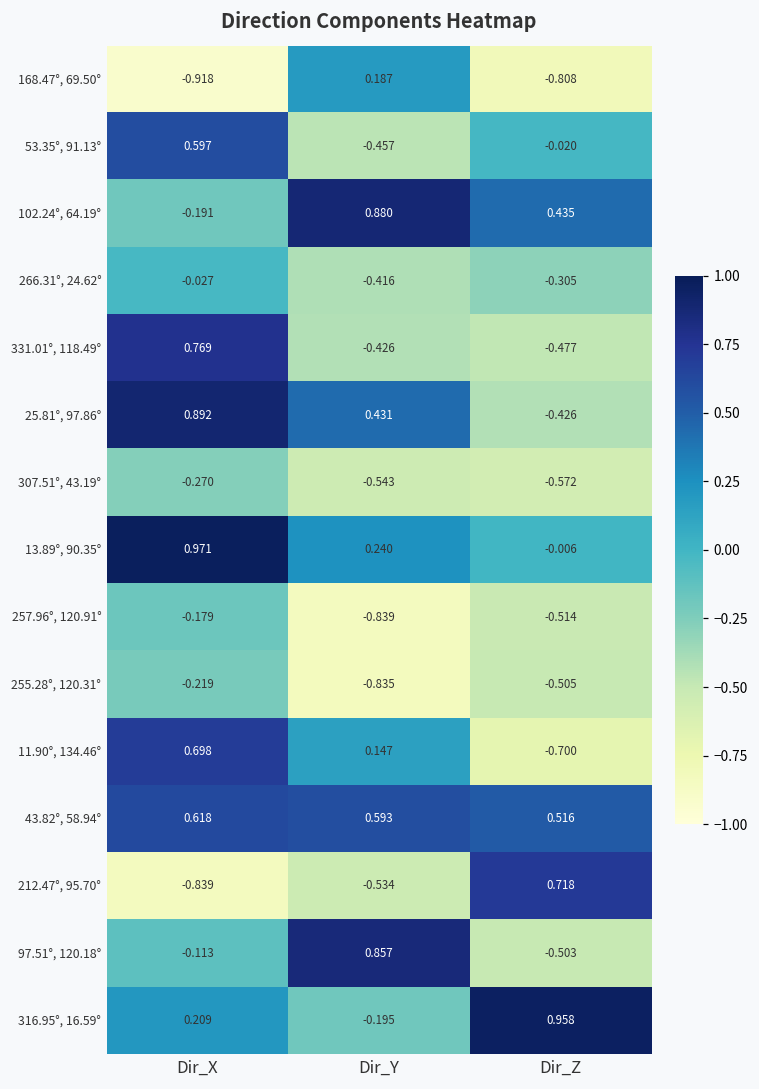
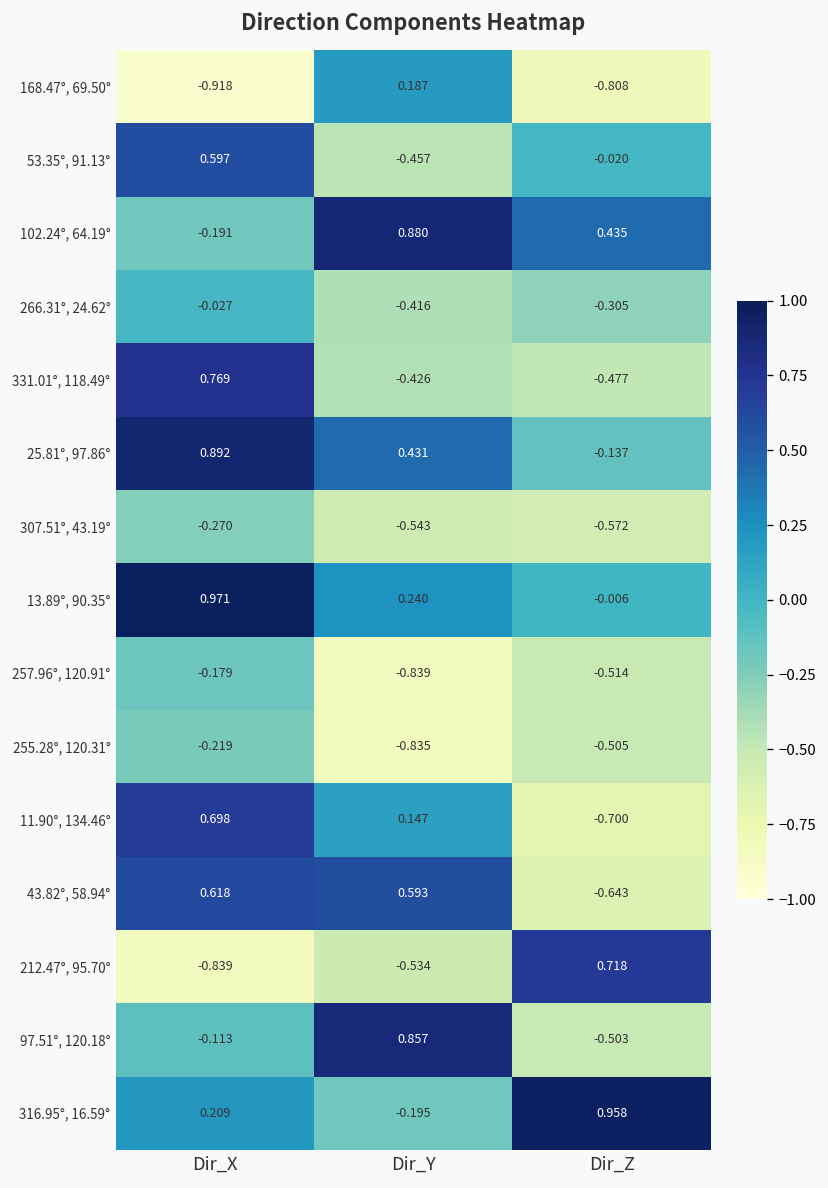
25.81°, 97.86°, Dir_Z: -0.426 -> -0.137
43.82°, 58.94°, Dir_Z: 0.516 -> -0.643
